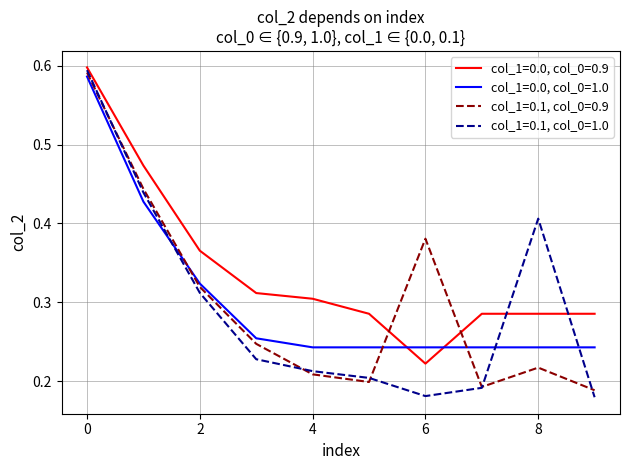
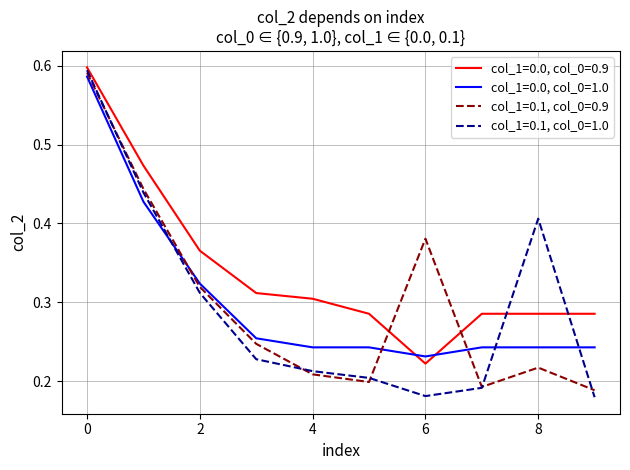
col_1=0.0, col_0=1.0, 6: 0.24 -> 0.23
